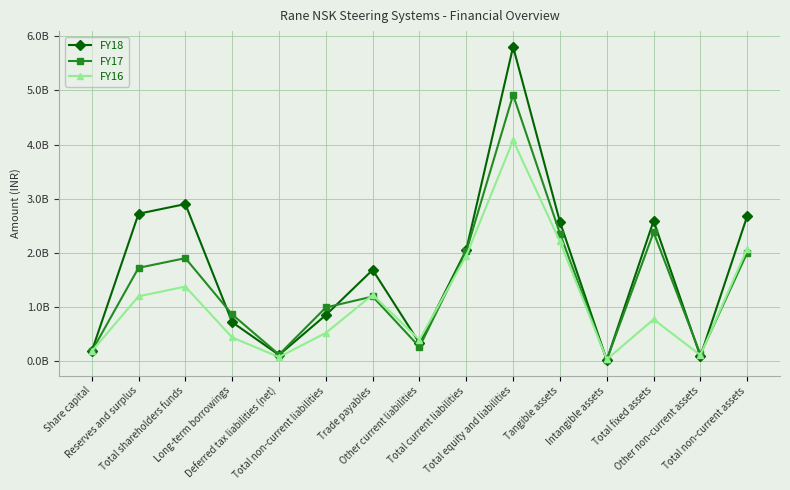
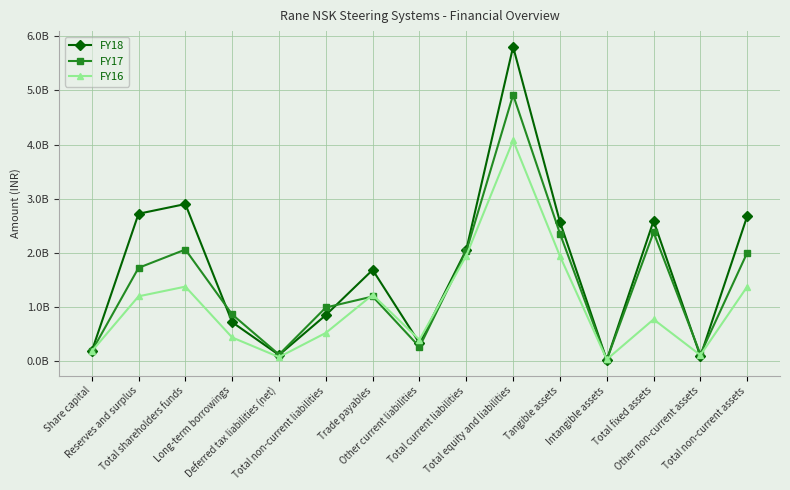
FY17, Total shareholders funds: 1900000000 -> 2100000000
FY16, Tangible assets: 2200000000 -> 1900000000
FY16, Total non-current assets: 2100000000 -> 1400000000
